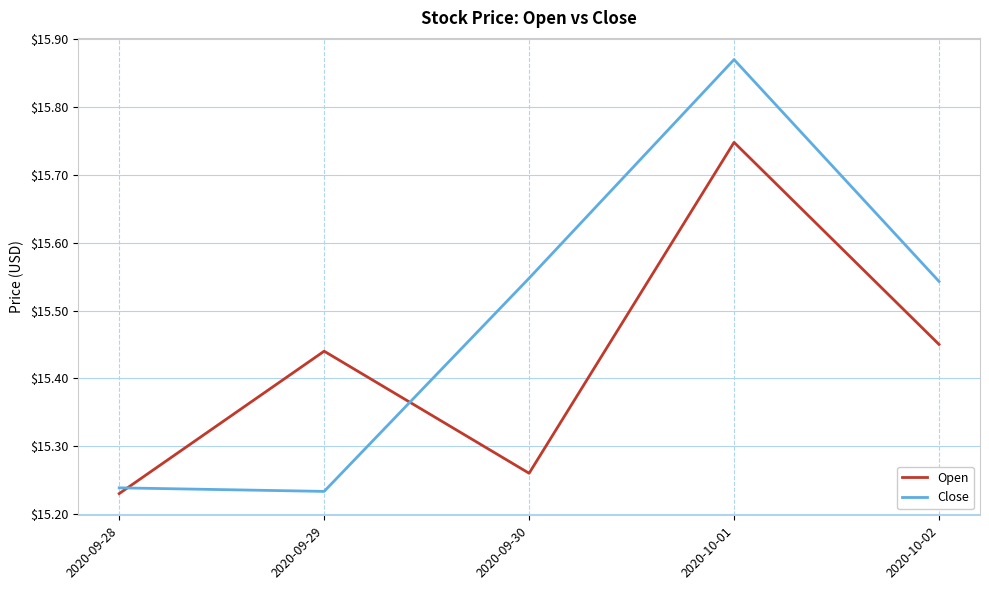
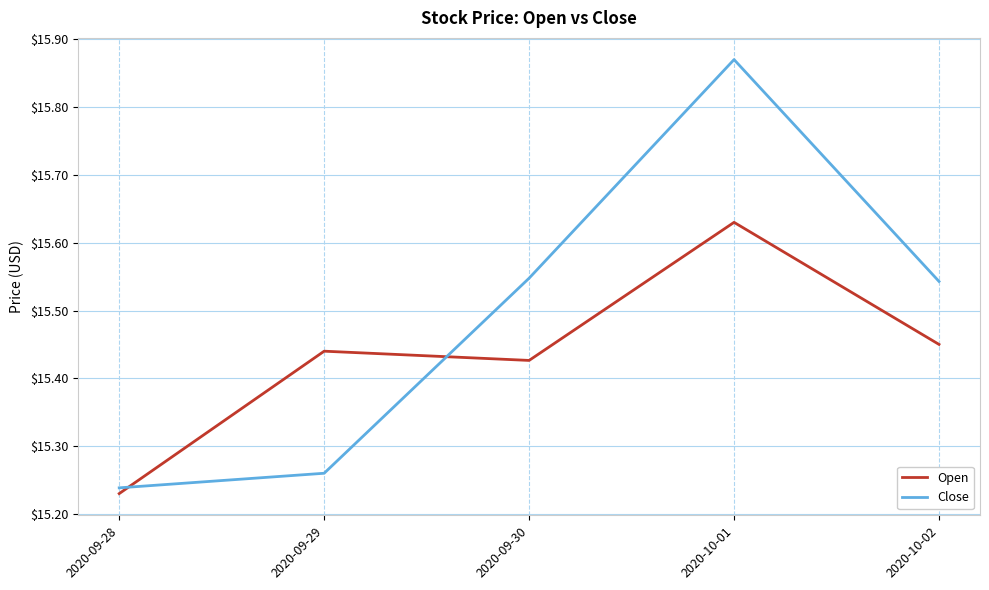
Close, 2020-09-29: $15.23 -> $15.26
Open, 2020-09-30: $15.26 -> $15.43
Open, 2020-10-01: $15.75 -> $15.63
